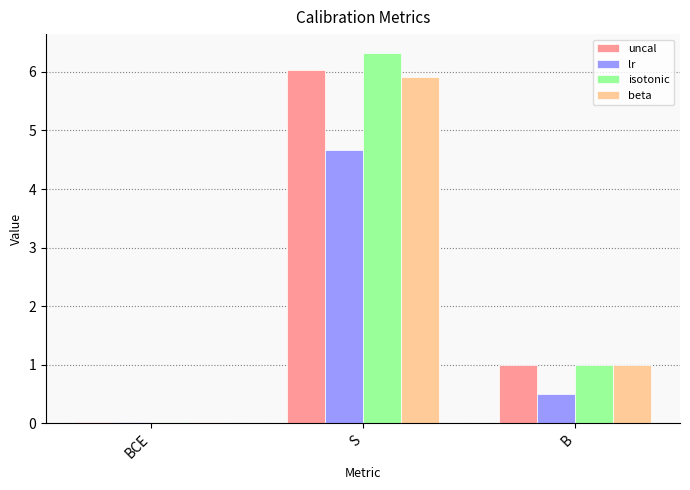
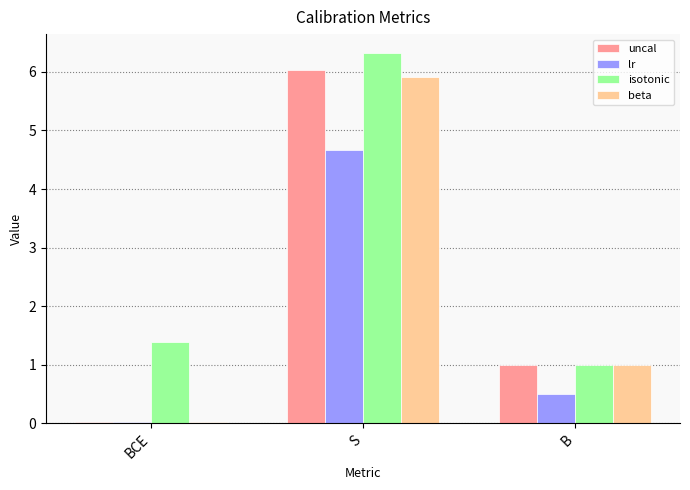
isotonic, BCE: 0.0 -> 1.4
